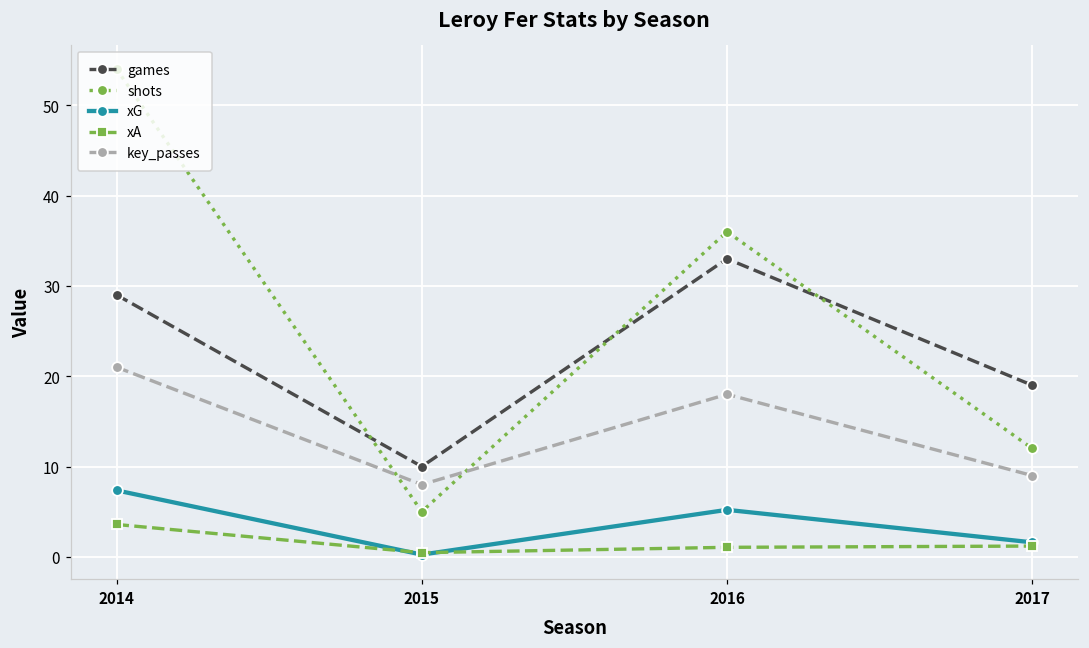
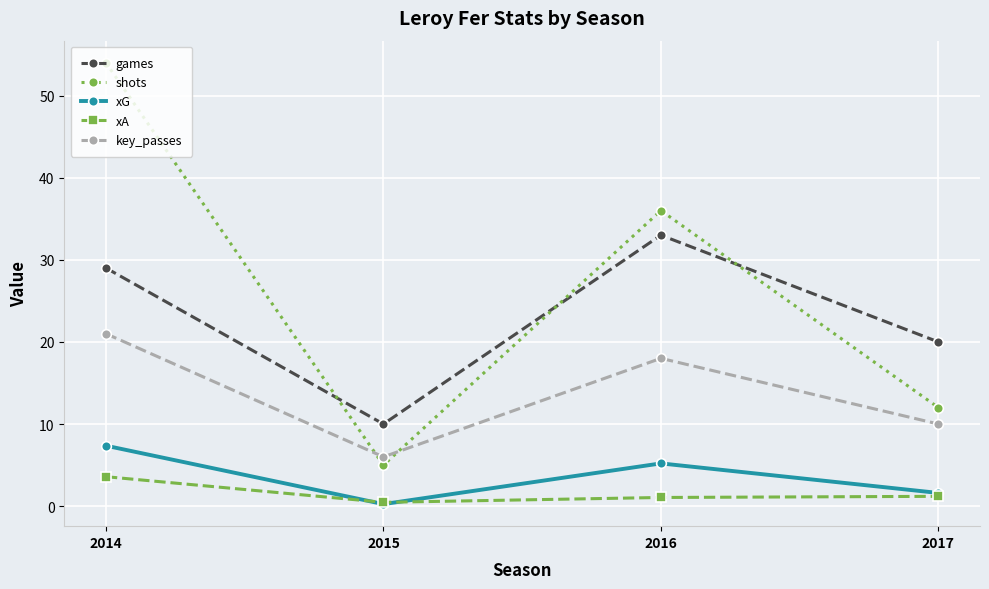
key_passes, 2015: 8 -> 6
games, 2017: 19 -> 20
key_passes, 2017: 9 -> 10
